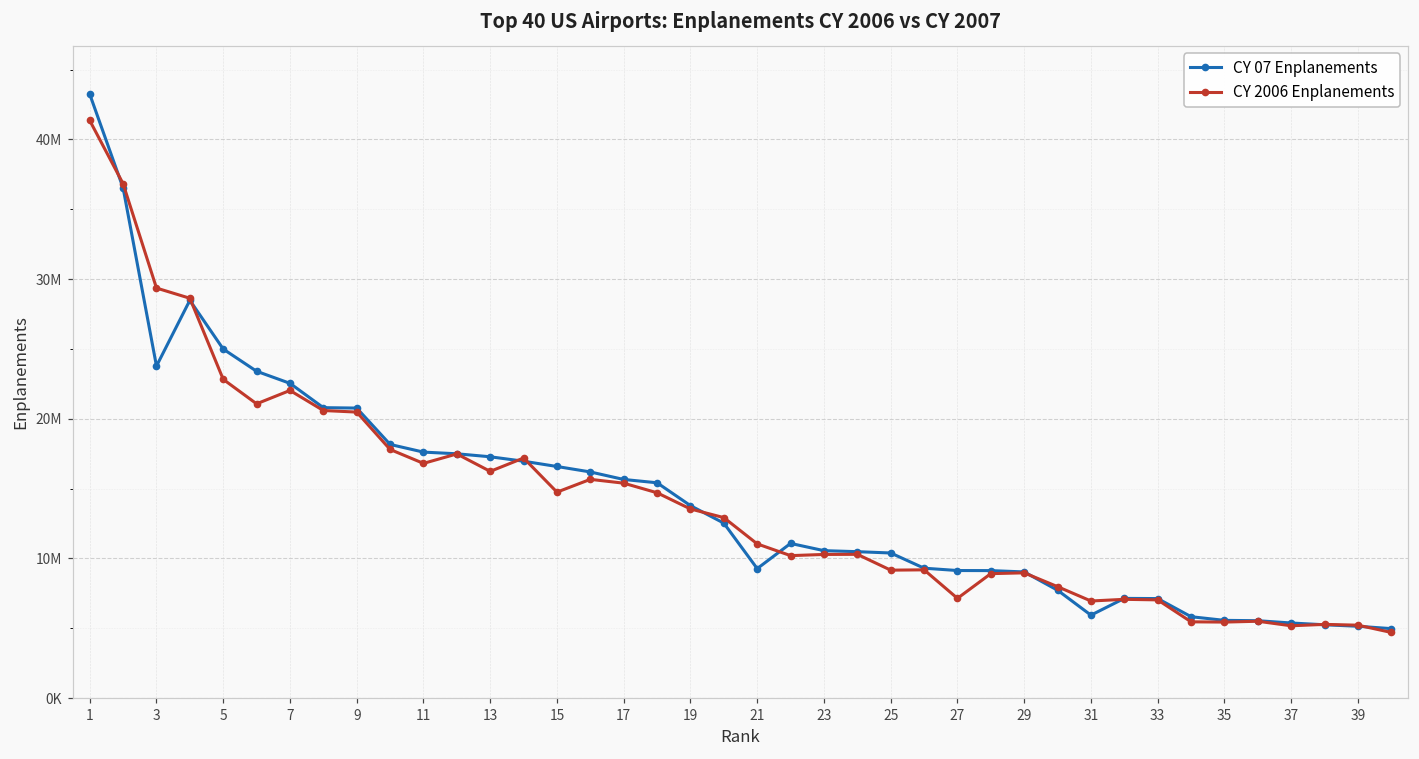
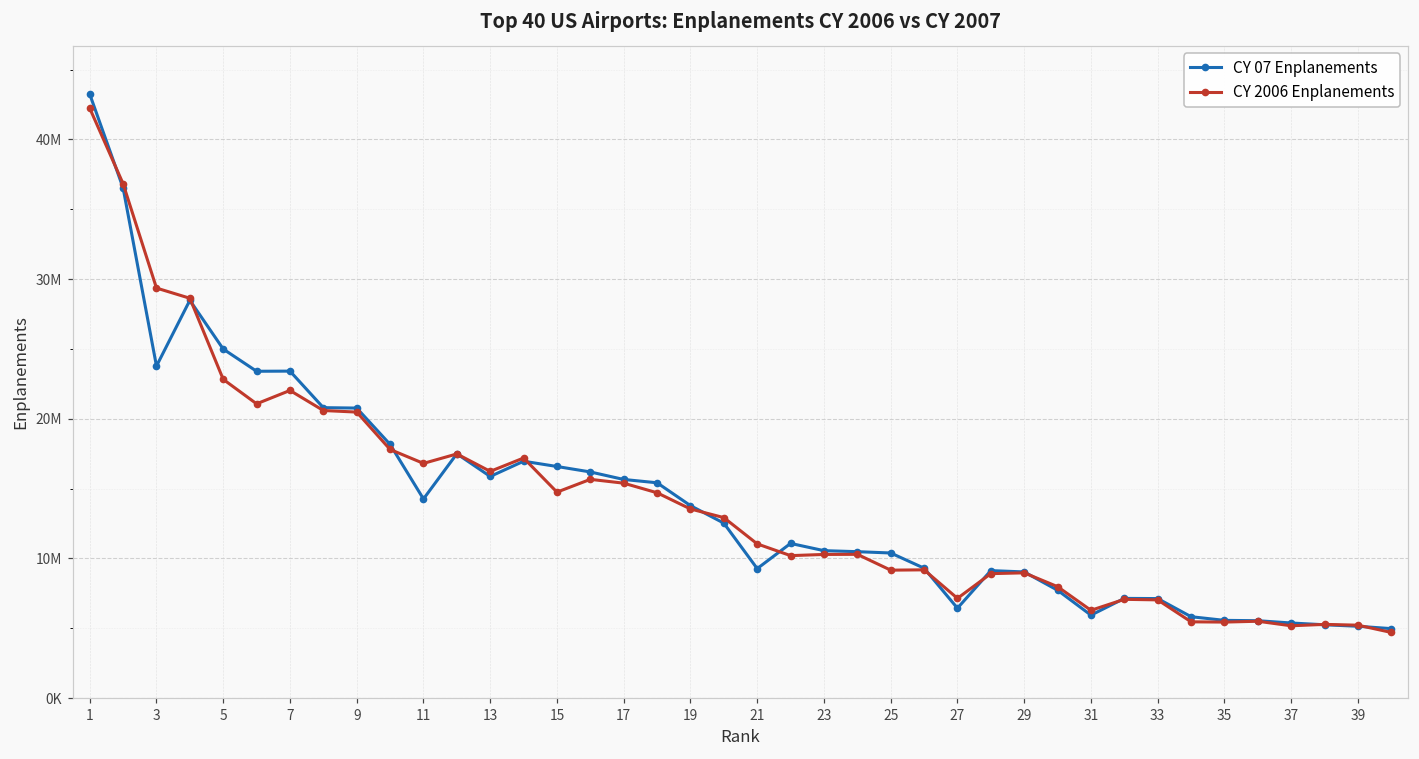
CY 2006 Enplanements, 1: 41400000 -> 42200000
CY 07 Enplanements, 7: 22500000 -> 23400000
CY 07 Enplanements, 11: 17600000 -> 14300000
CY 07 Enplanements, 13: 17300000 -> 15900000
CY 07 Enplanements, 27: 9100000 -> 6400000
CY 2006 Enplanements, 31: 7000000 -> 6300000
